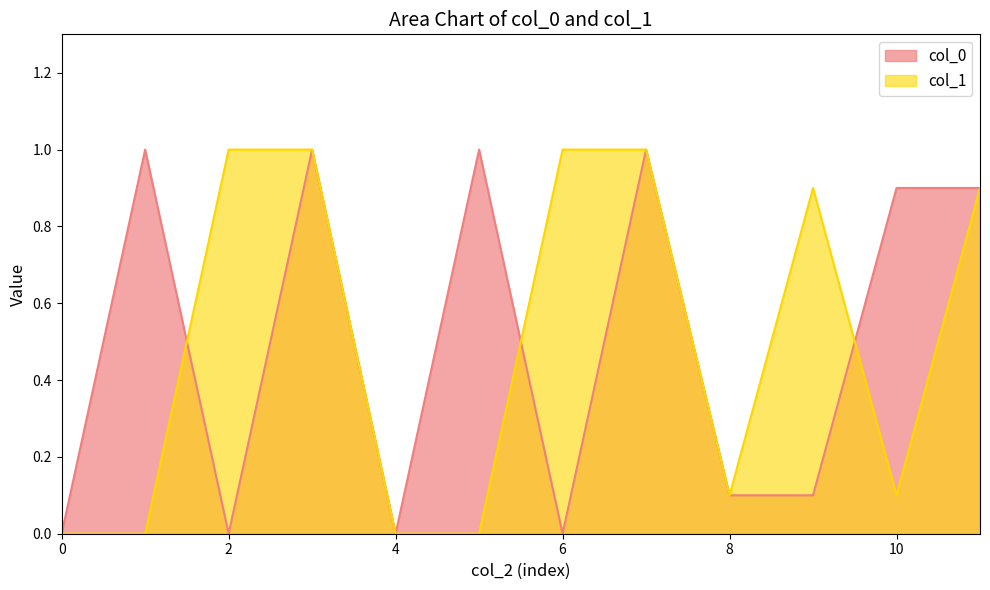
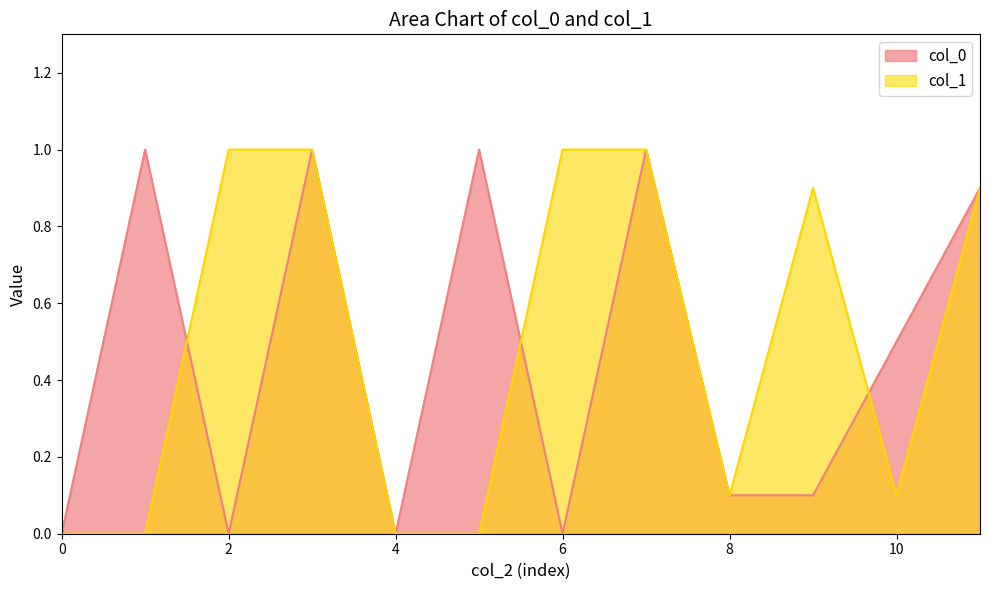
col_0, 10: 0.9 -> 0.5
